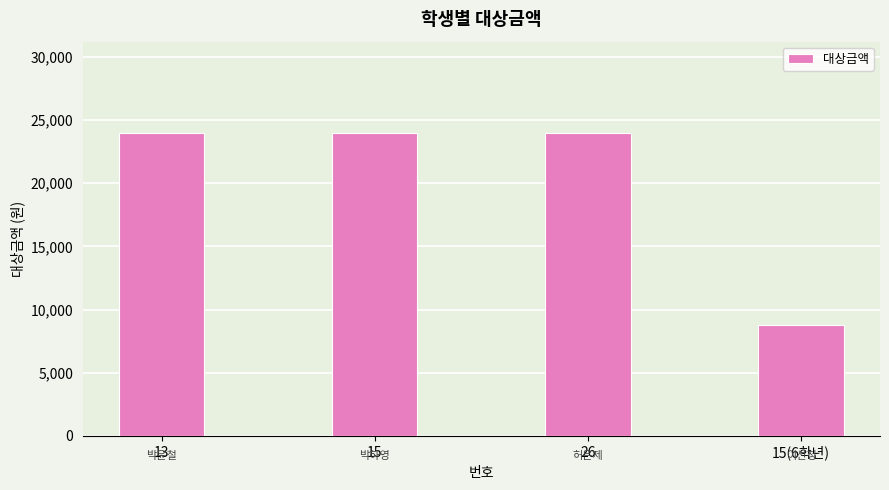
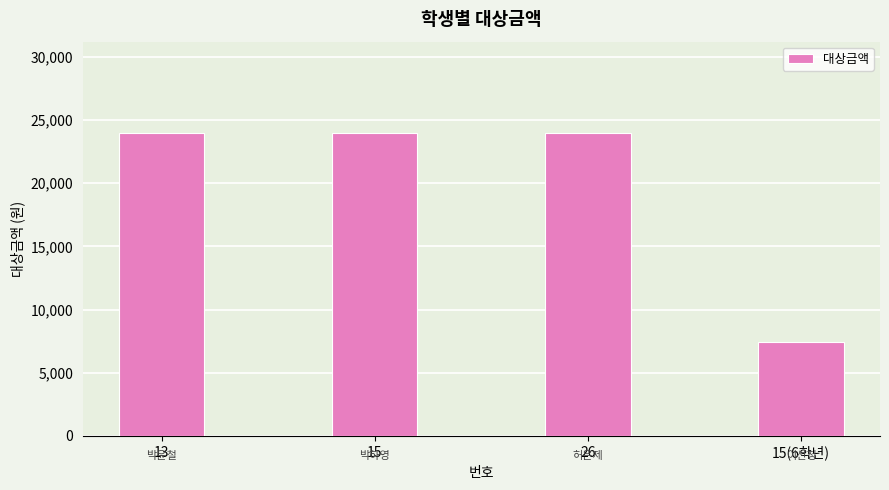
15(6학년): 8,800 -> 7,400
